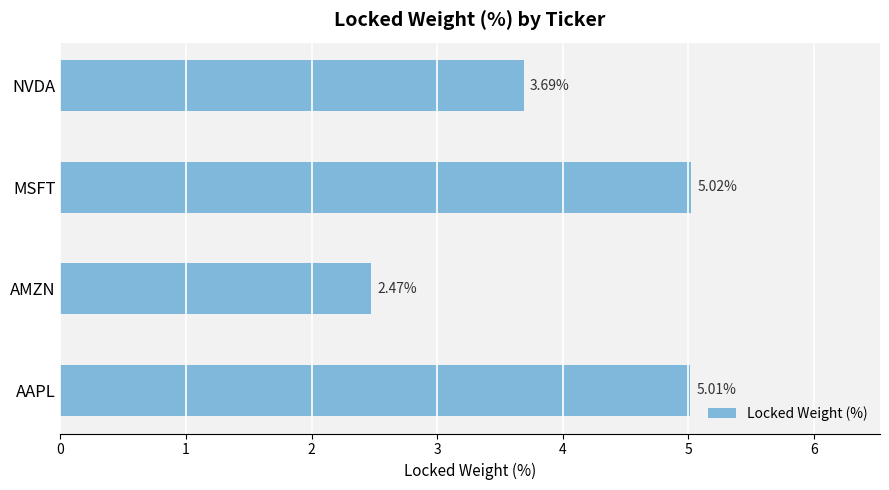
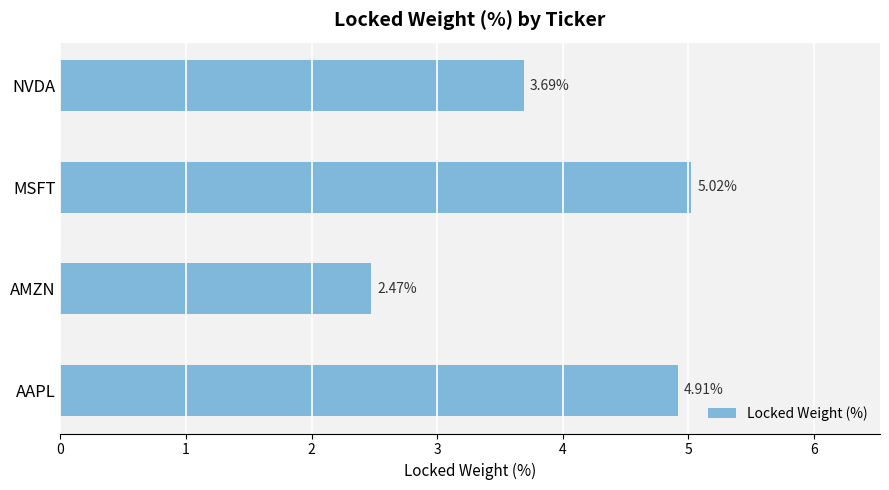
AAPL: 5.01% -> 4.91%
